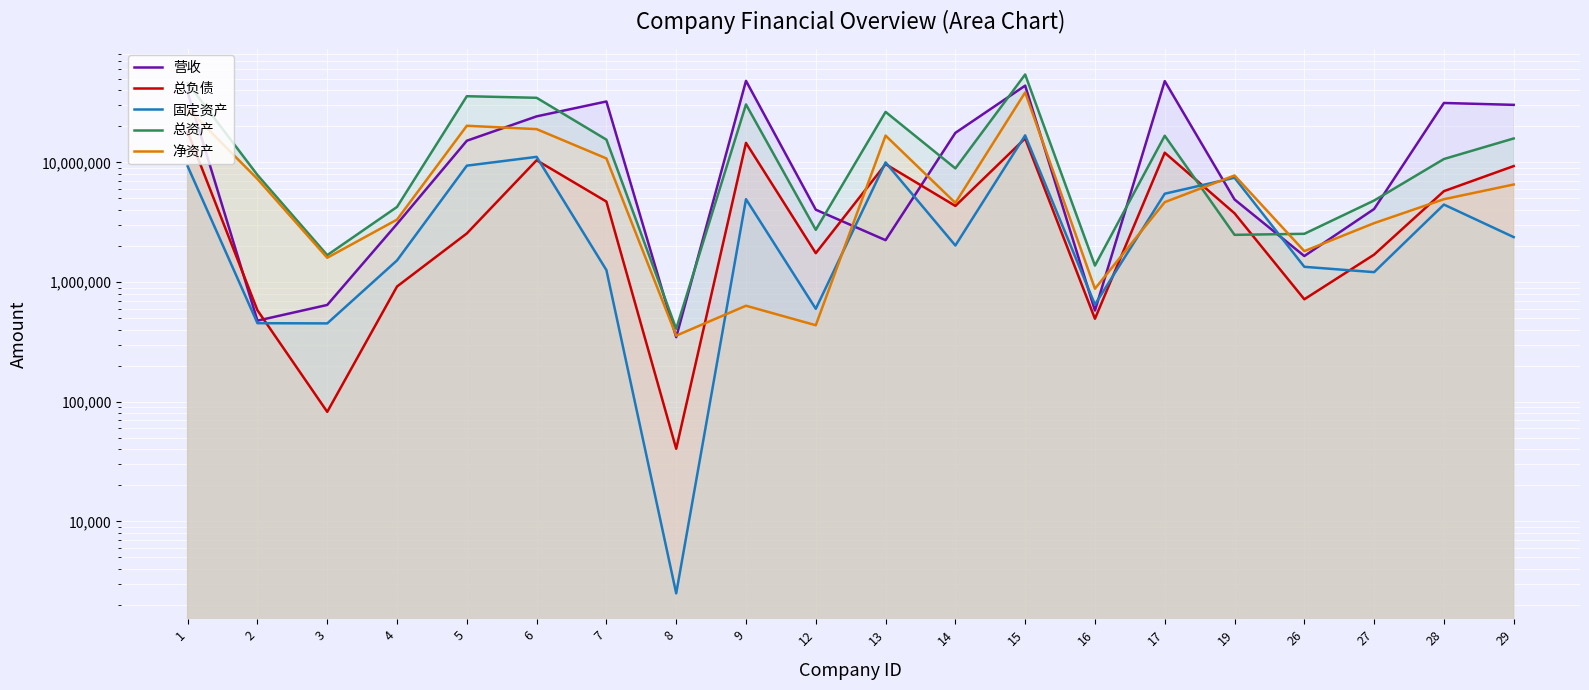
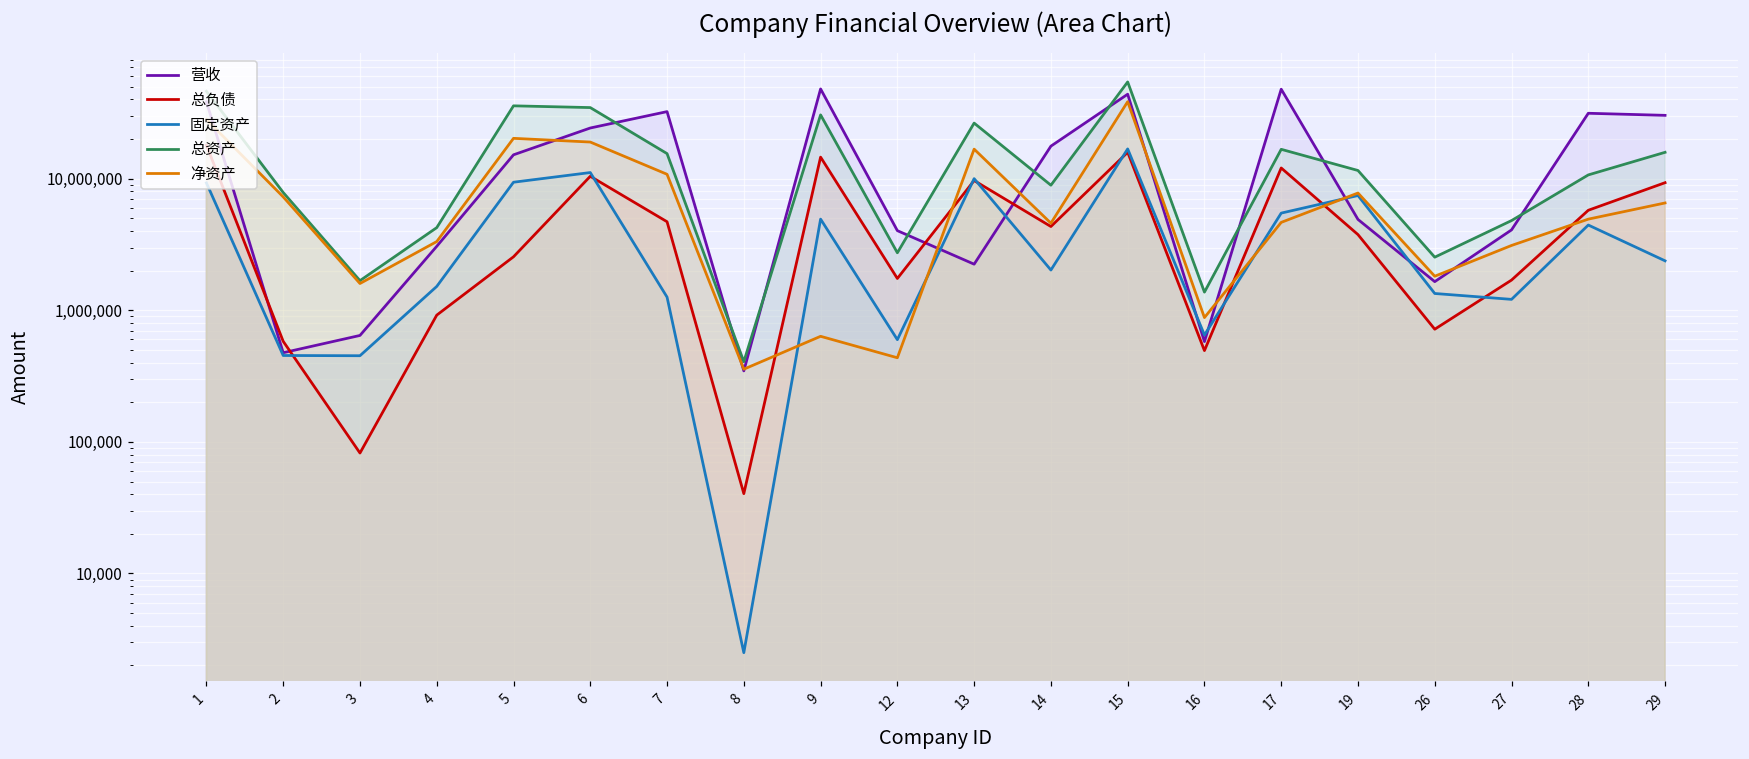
总资产, 19: 2,500,000 -> 12,000,000
